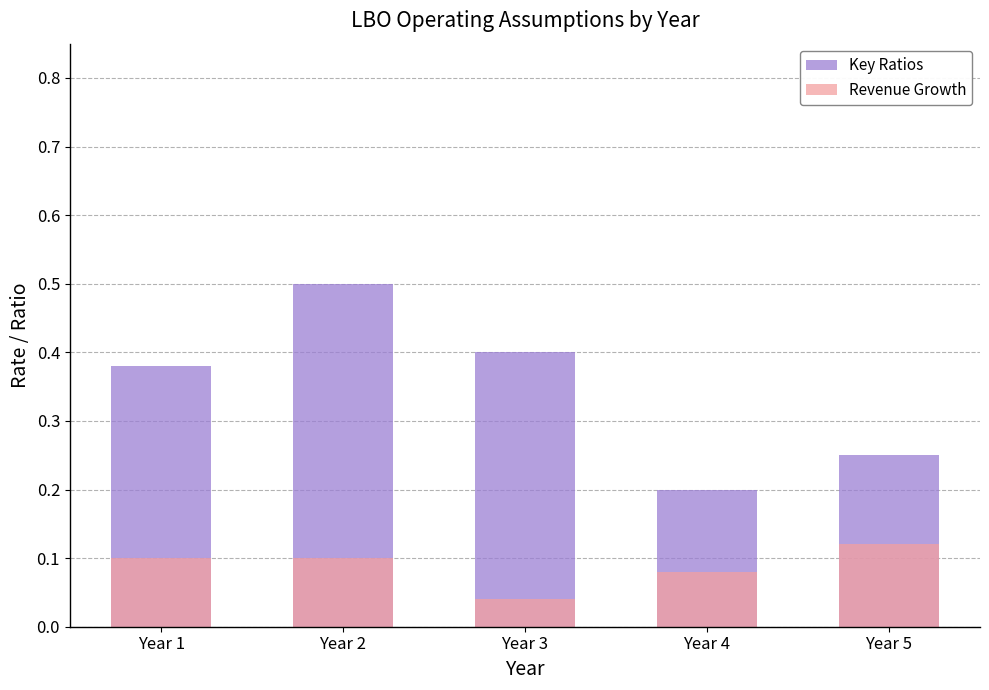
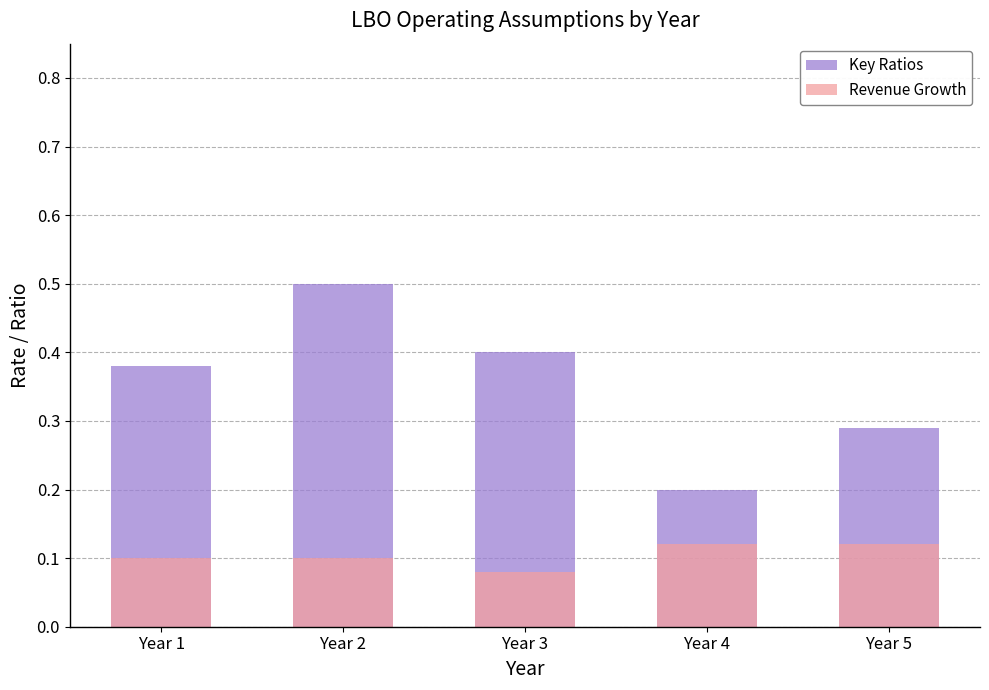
Revenue Growth, Year 3: 0.04 -> 0.08
Revenue Growth, Year 4: 0.08 -> 0.12
Key Ratios, Year 5: 0.25 -> 0.29
